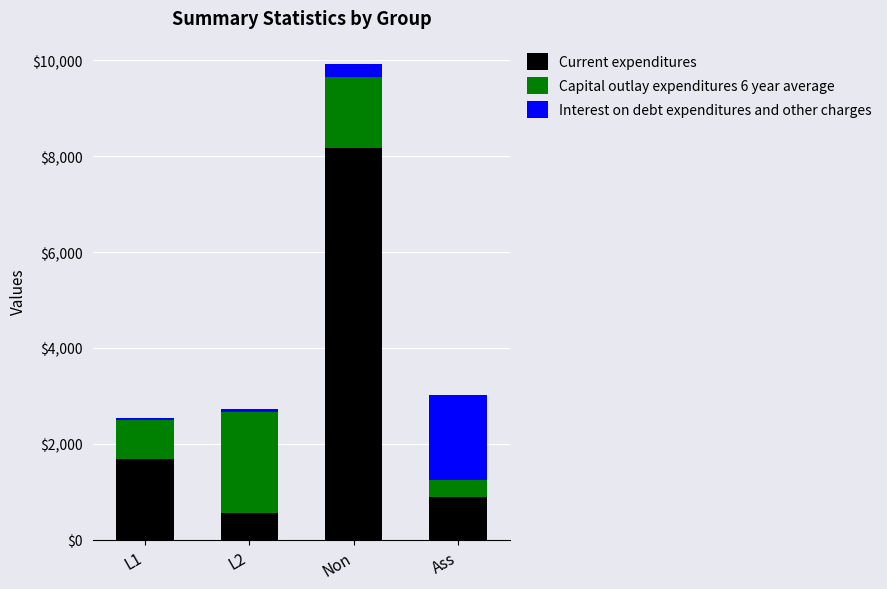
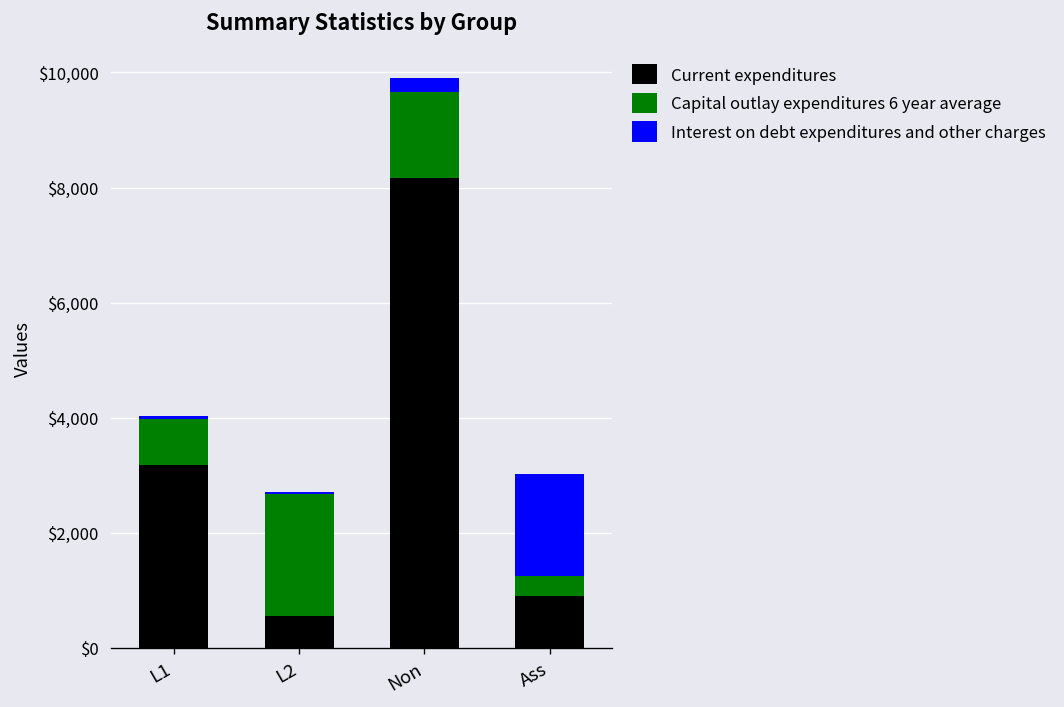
Current expenditures, L1: $1,700 -> $3,200
